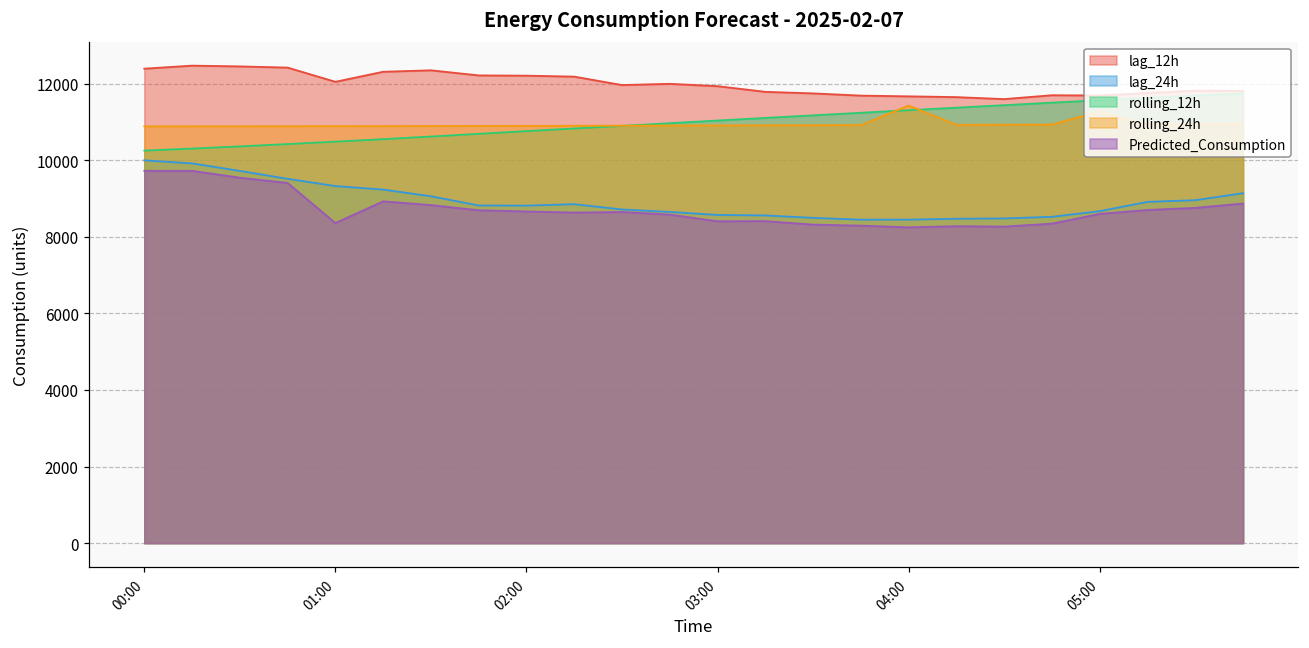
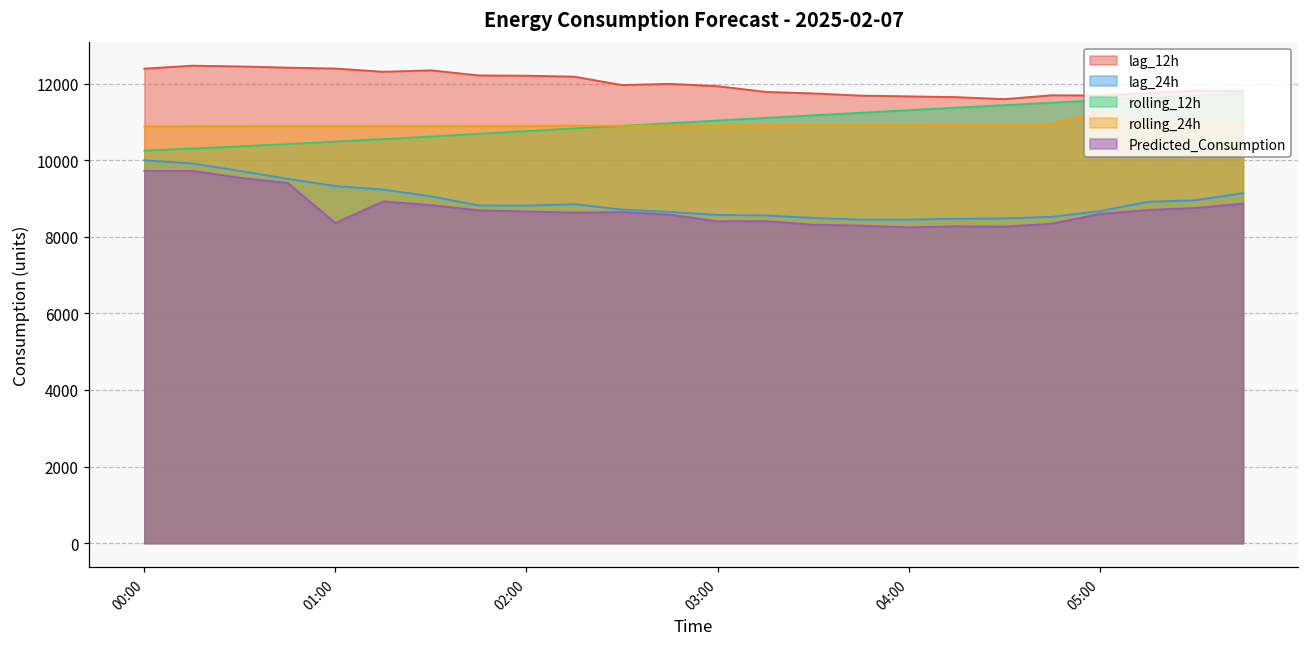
lag_12h, 01:00: 12000 -> 12400
rolling_24h, 04:00: 11400 -> 10900
